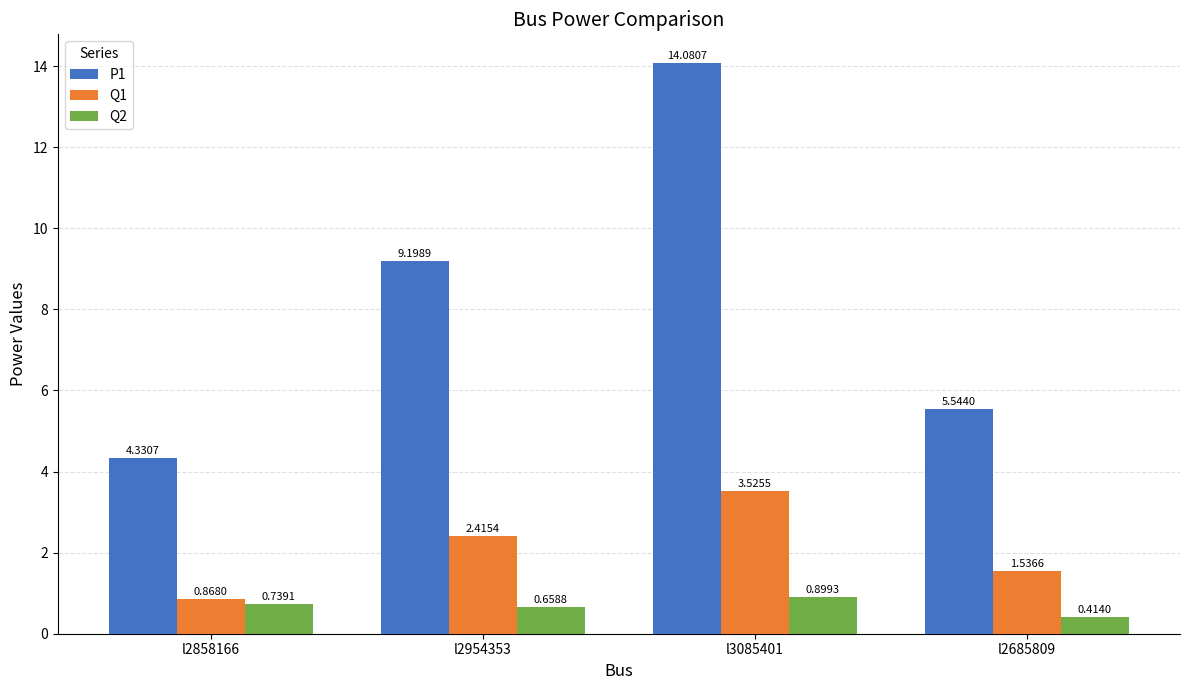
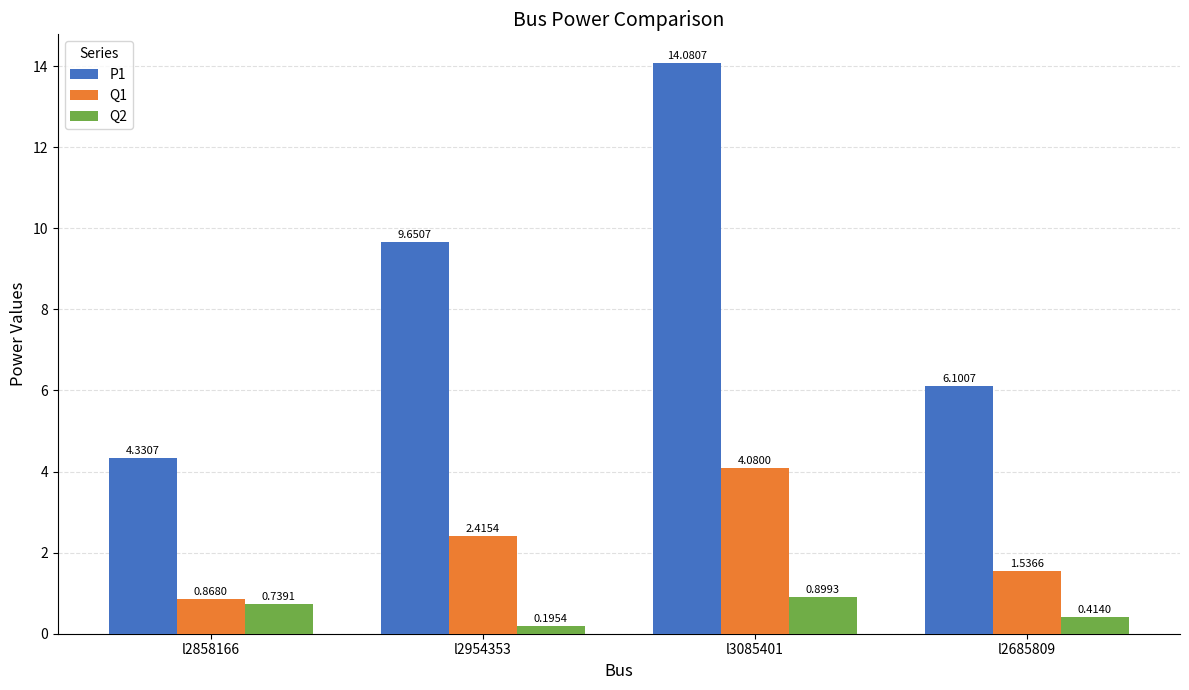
P1, l2954353: 9.1989 -> 9.6507
Q2, l2954353: 0.6588 -> 0.1954
Q1, l3085401: 3.5255 -> 4.0800
P1, l2685809: 5.5440 -> 6.1007
